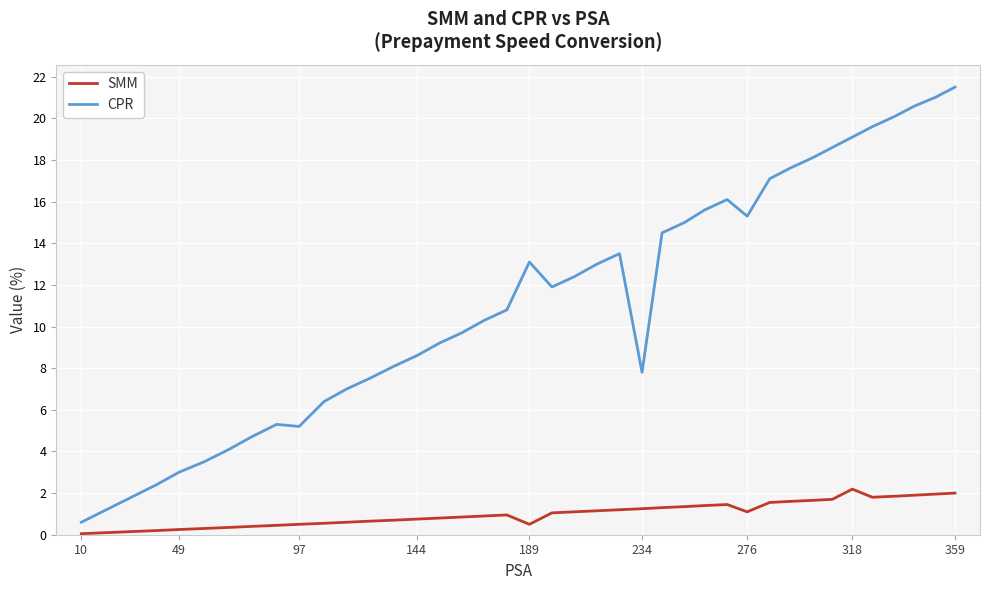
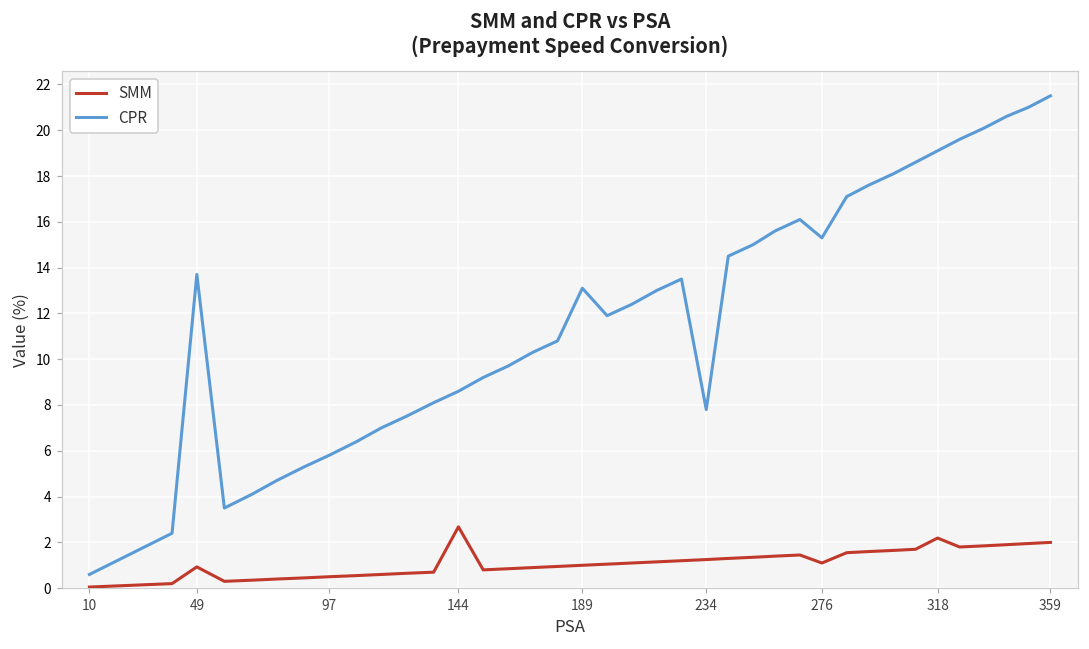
SMM, 49: 0.3 -> 0.9
CPR, 49: 3.0 -> 13.7
CPR, 97: 5.2 -> 5.8
SMM, 144: 0.8 -> 2.7
SMM, 189: 0.5 -> 1.0
